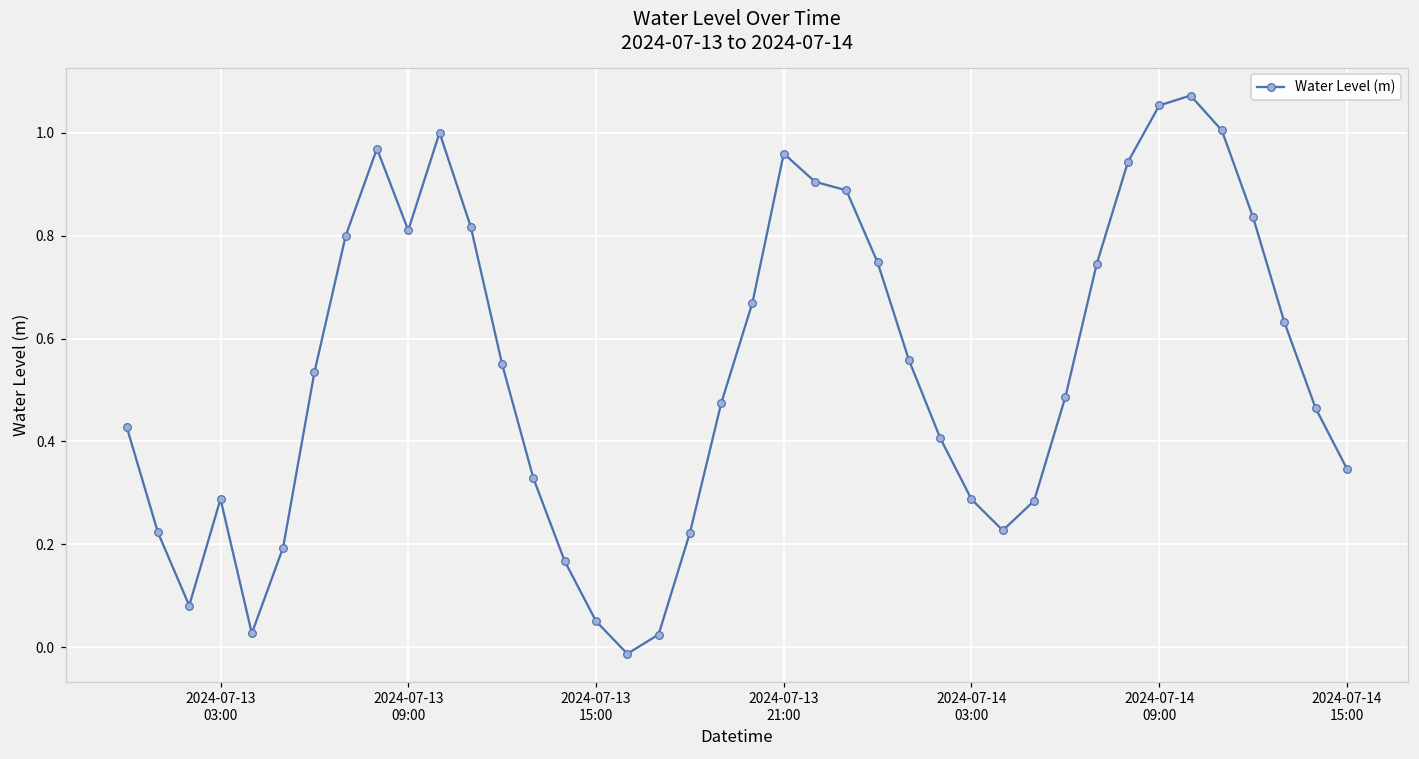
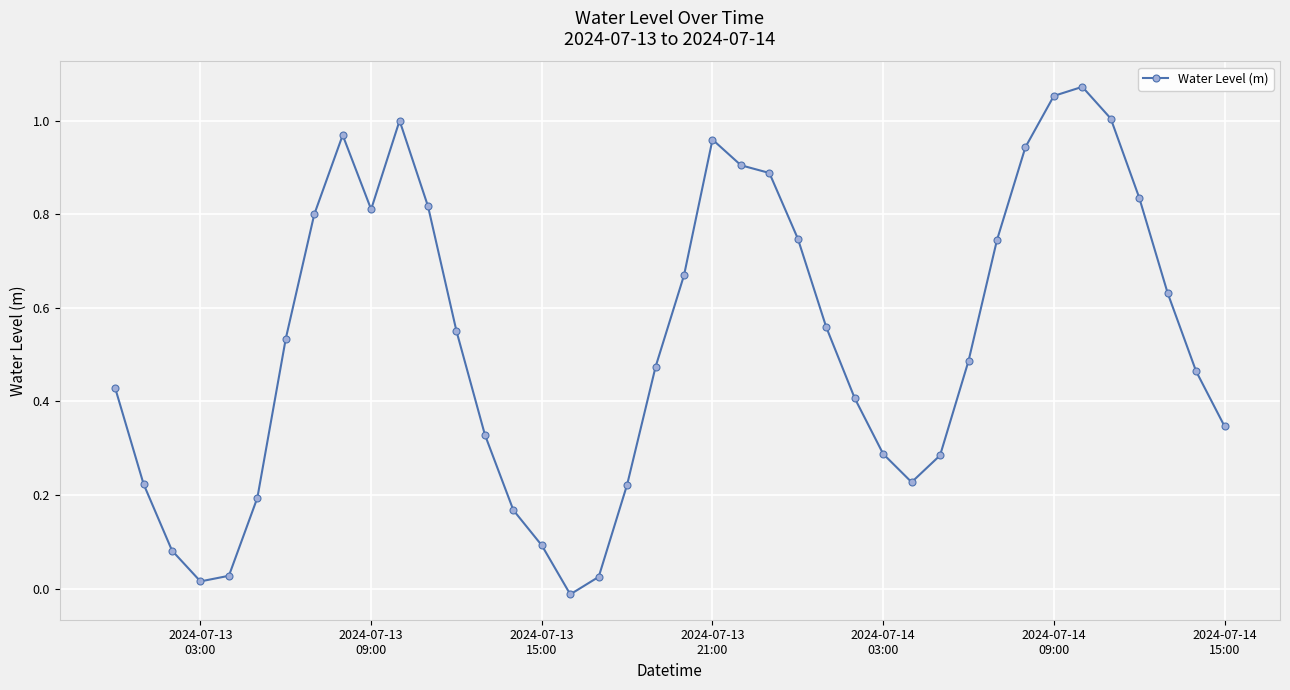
2024-07-13 03:00: 0.29 -> 0.02
2024-07-13 15:00: 0.05 -> 0.09
